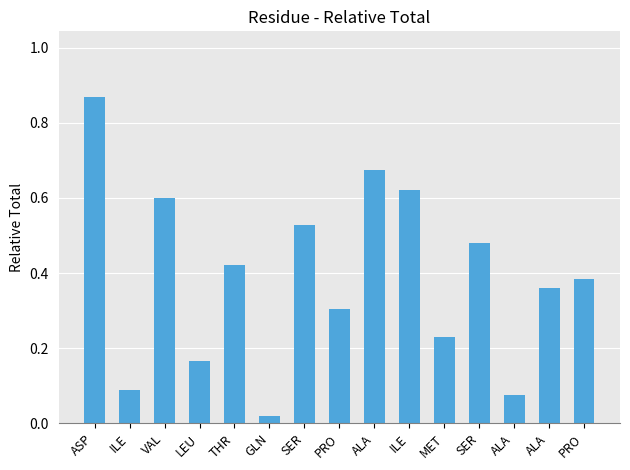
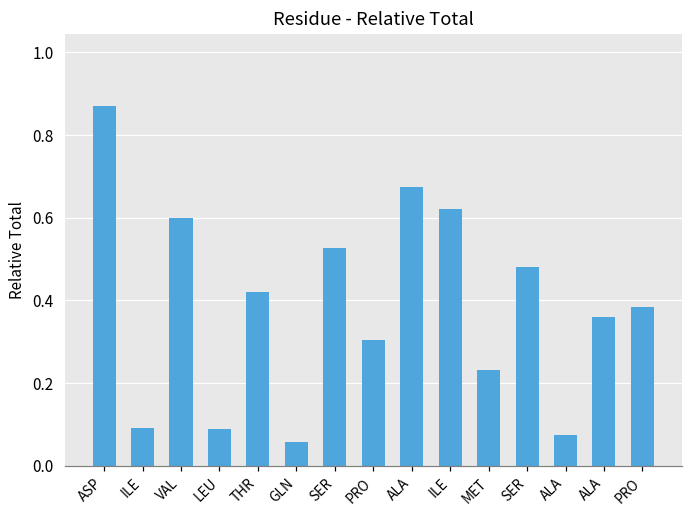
LEU: 0.17 -> 0.09
GLN: 0.02 -> 0.06
